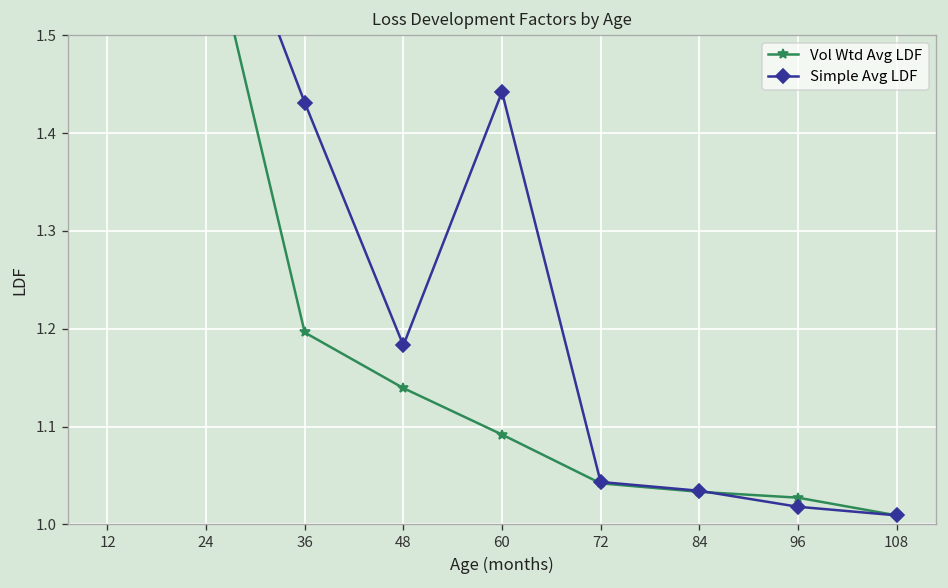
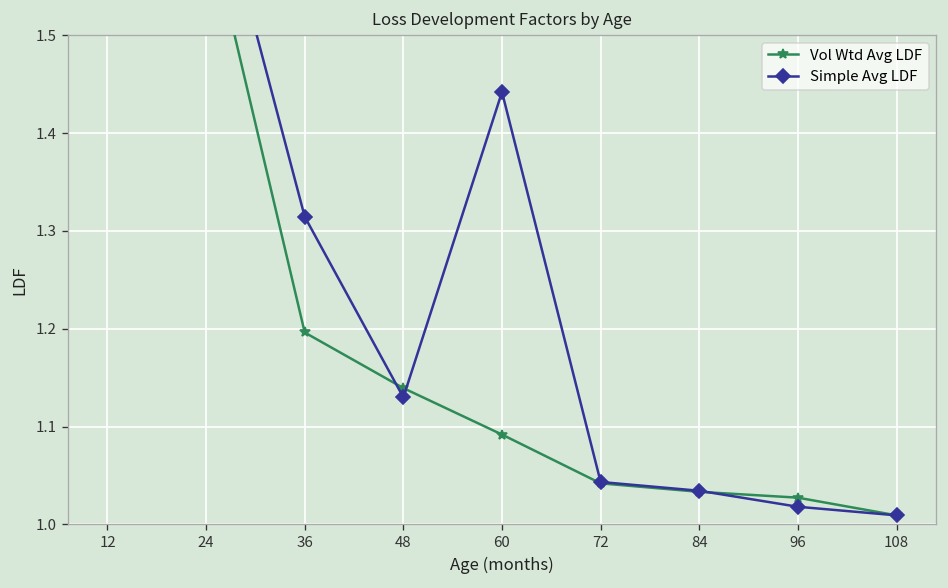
Simple Avg LDF, 36: 1.43 -> 1.31
Simple Avg LDF, 48: 1.18 -> 1.13
